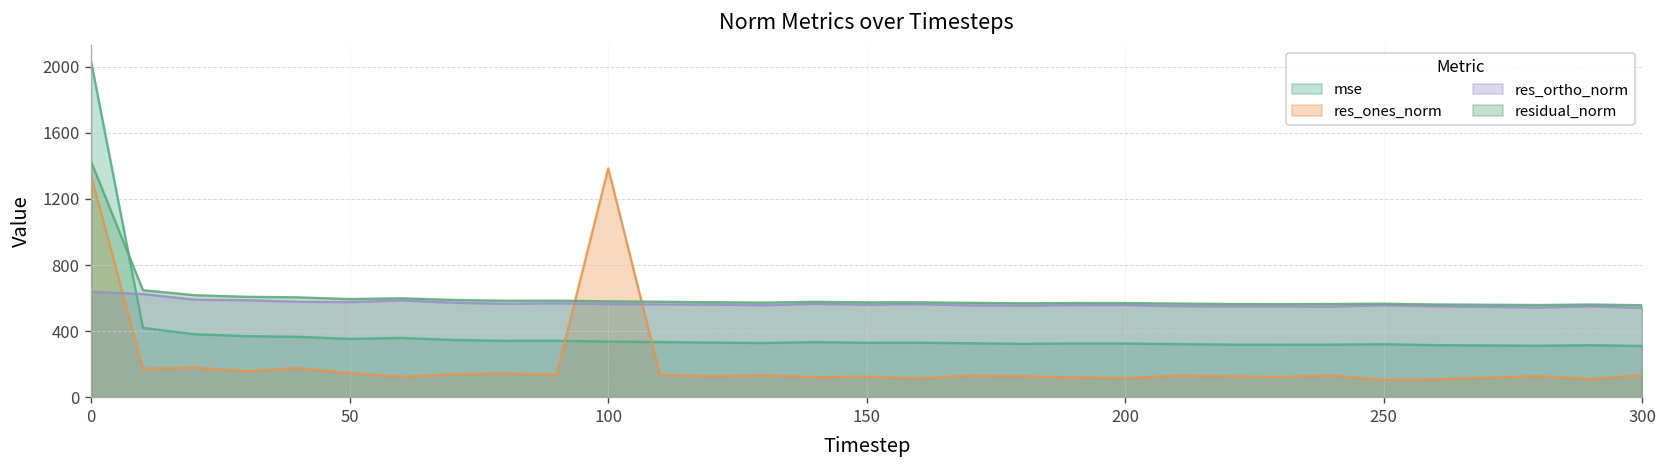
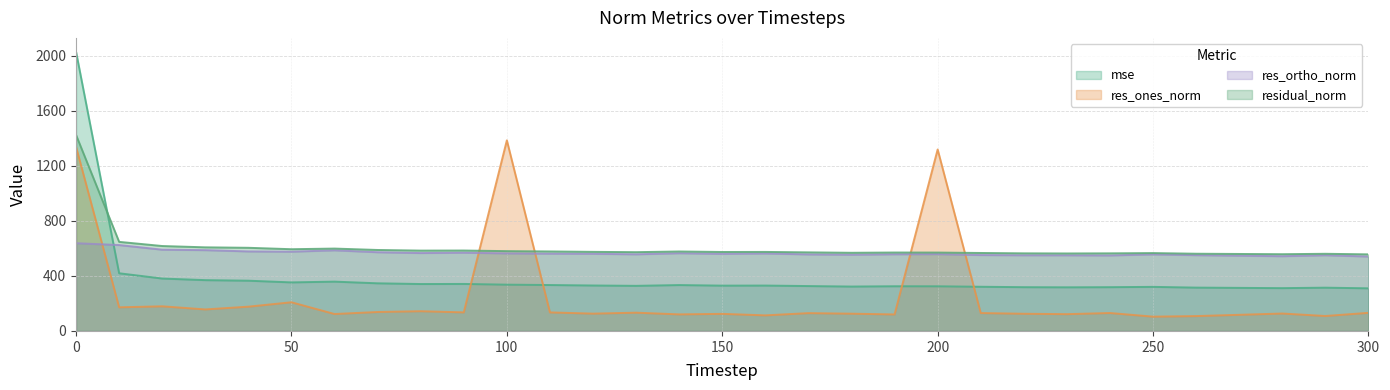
res_ones_norm, 50: 150 -> 210
res_ones_norm, 200: 110 -> 1320
